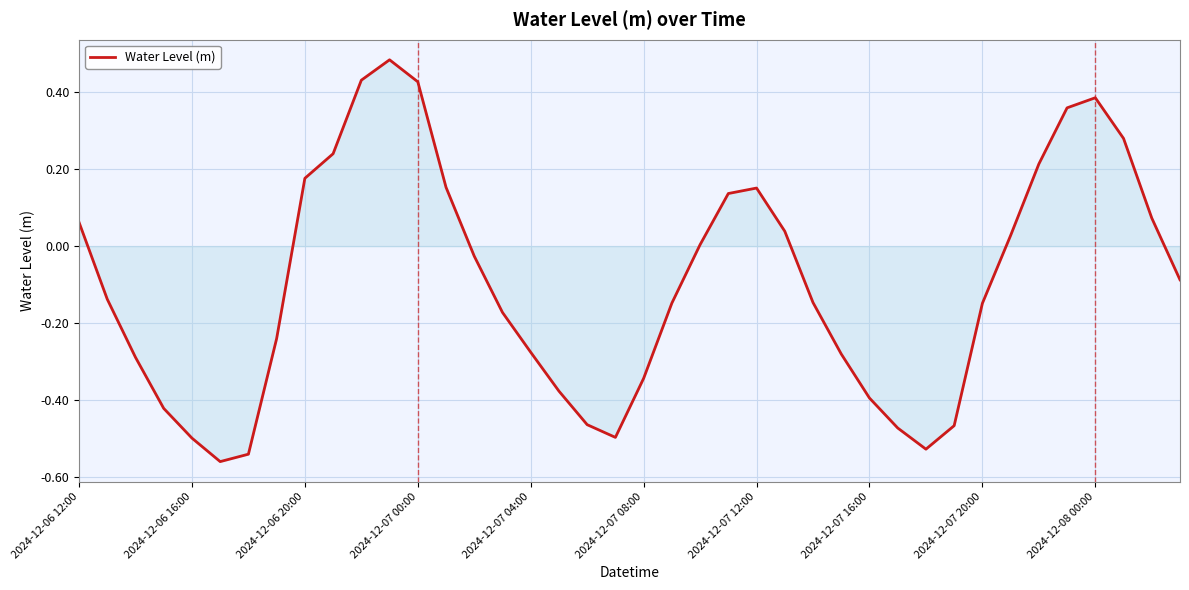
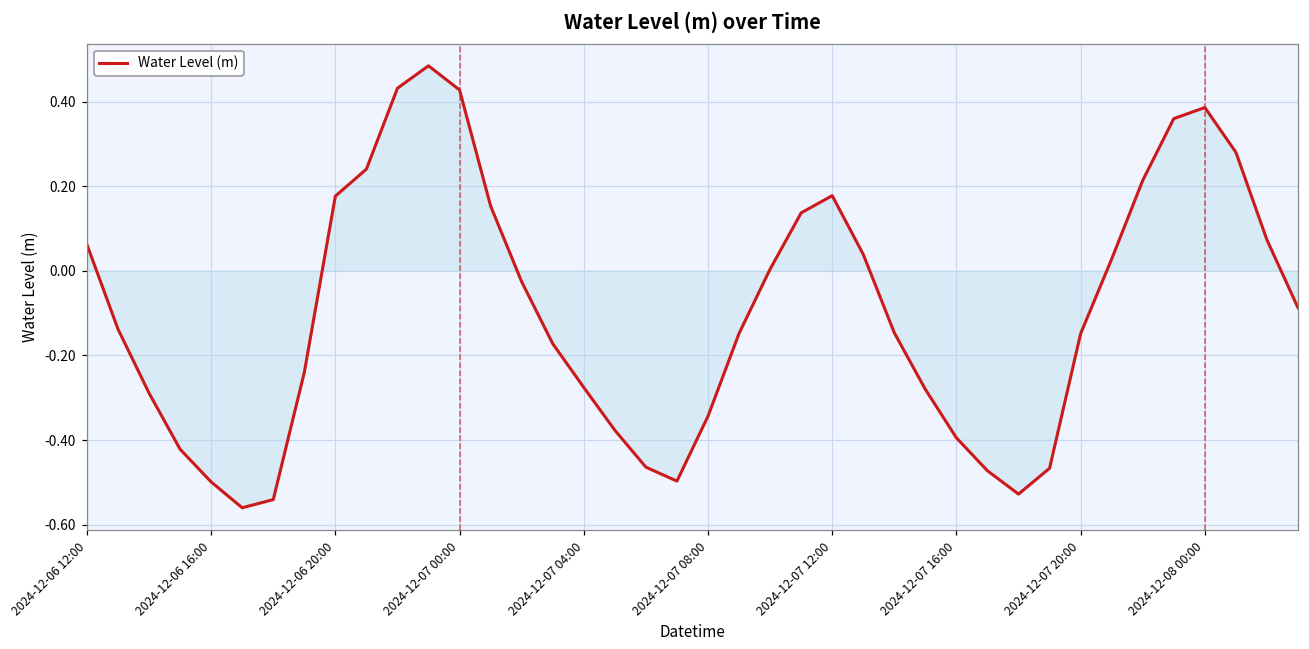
Water Level (m), 2024-12-07 12:00: 0.15 -> 0.18
